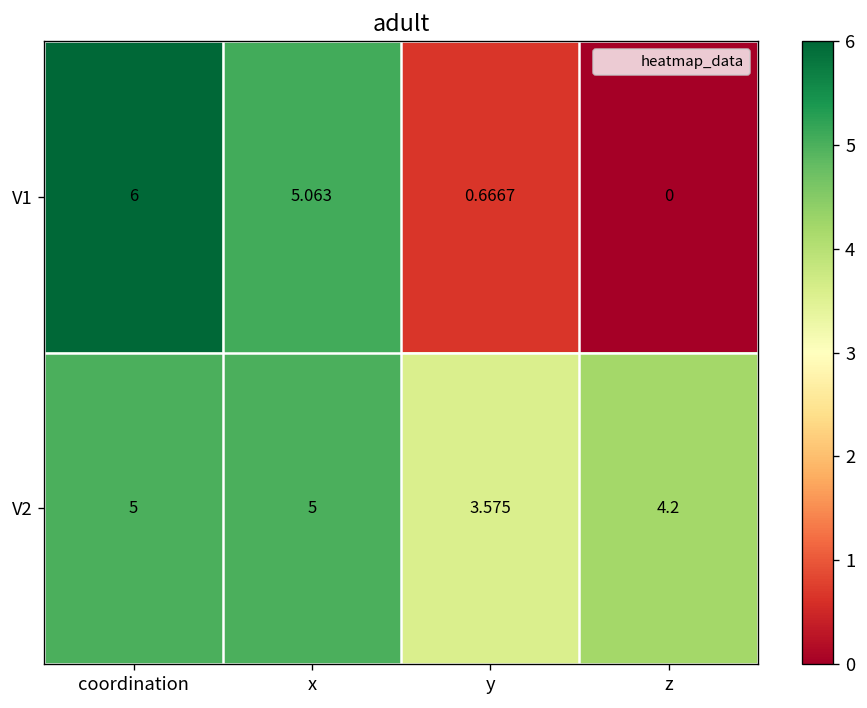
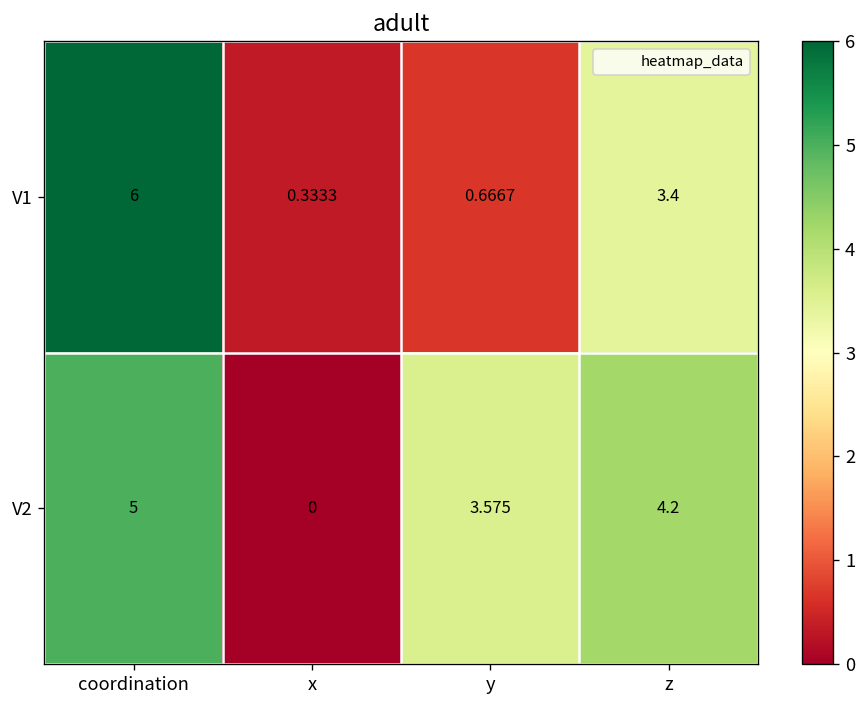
V1, x: 5.063 -> 0.3333
V1, z: 0 -> 3.4
V2, x: 5 -> 0
